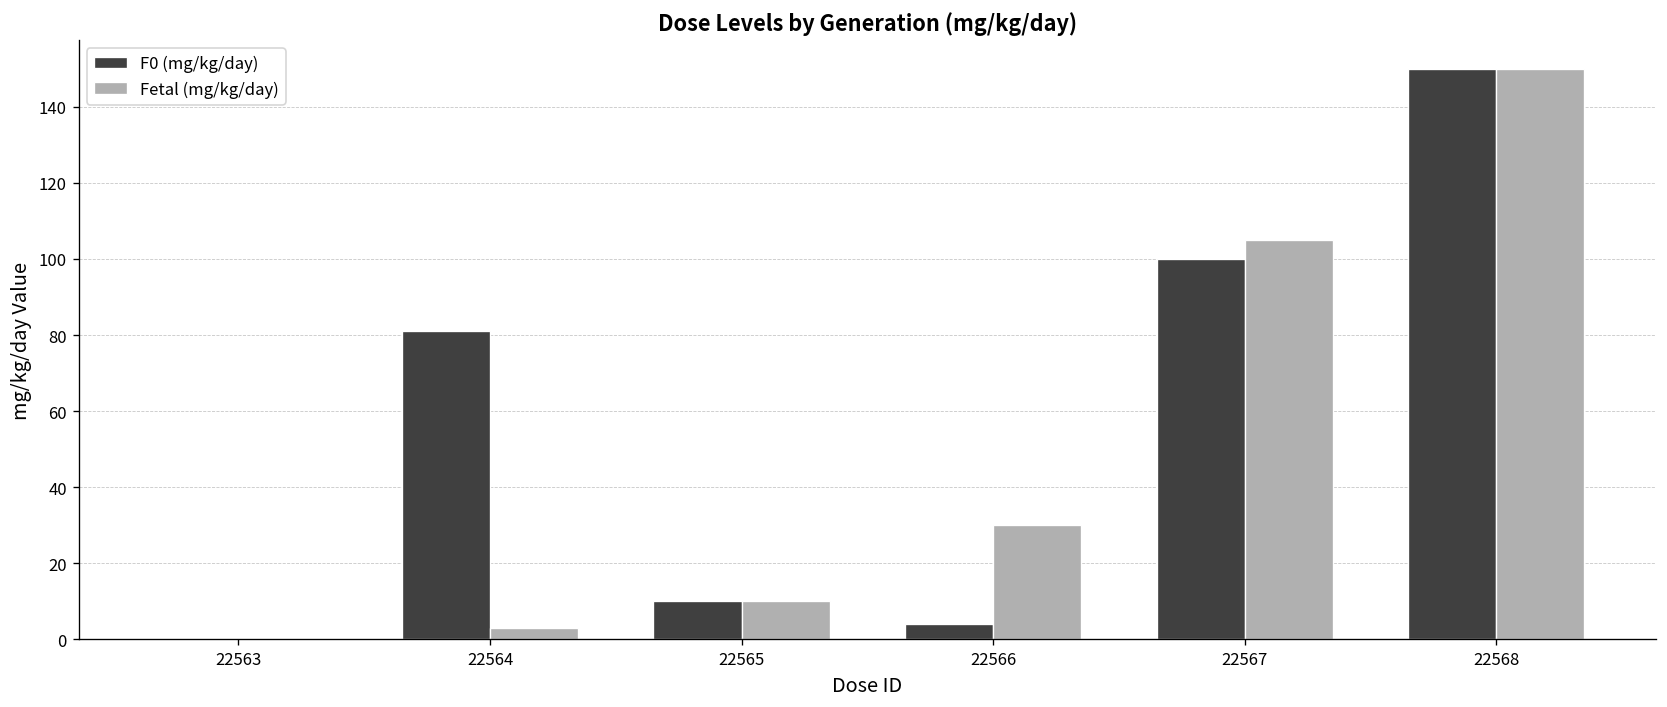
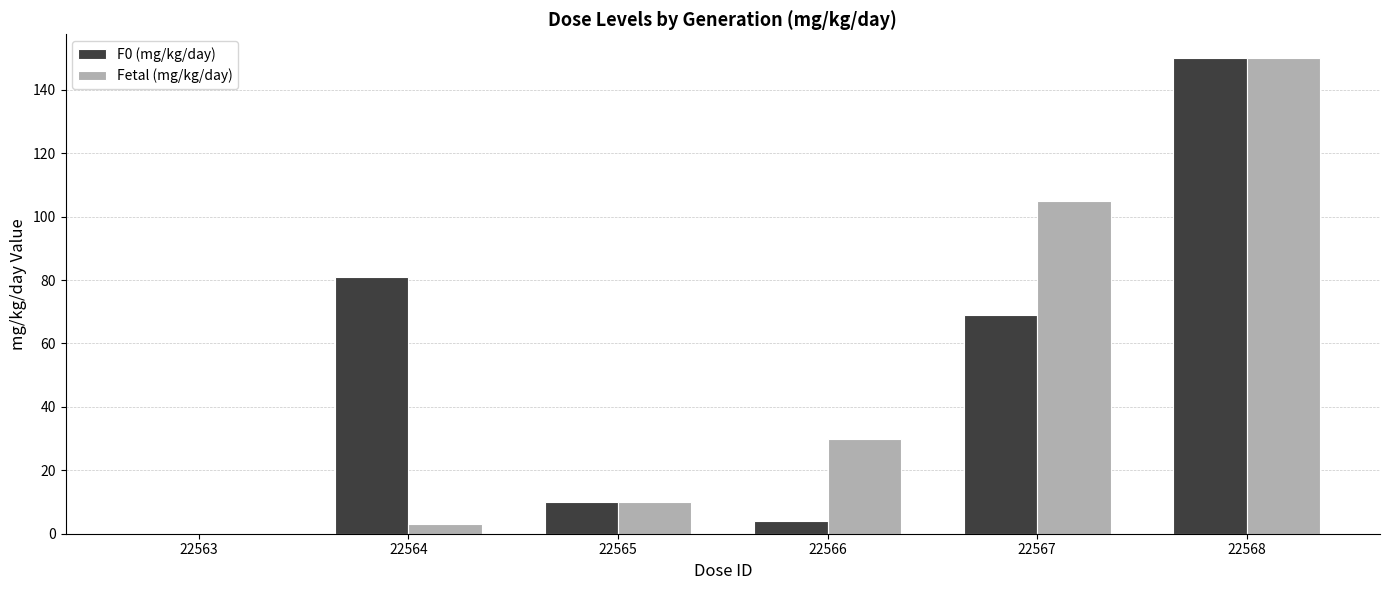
F0 (mg/kg/day), 22567: 100 -> 69
